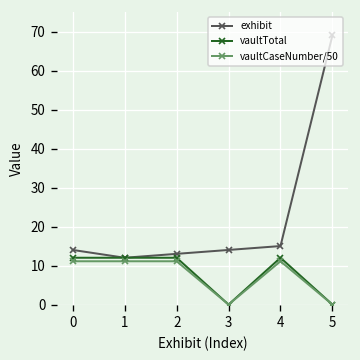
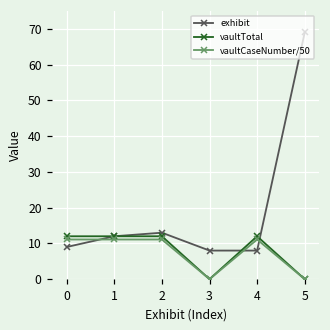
exhibit, 0: 14 -> 9
exhibit, 3: 14 -> 8
exhibit, 4: 15 -> 8
